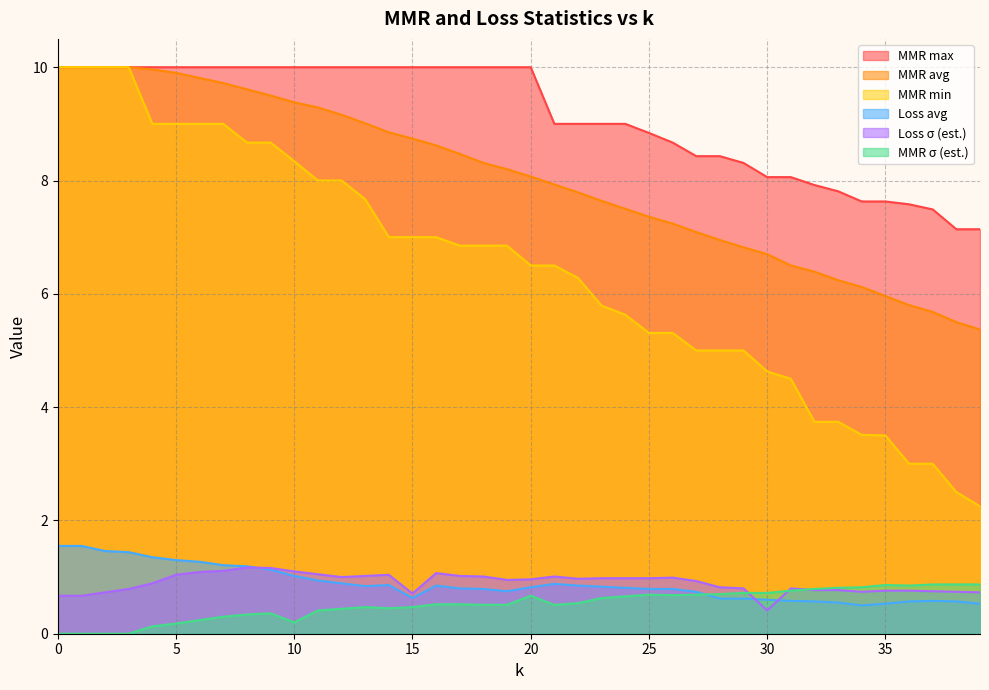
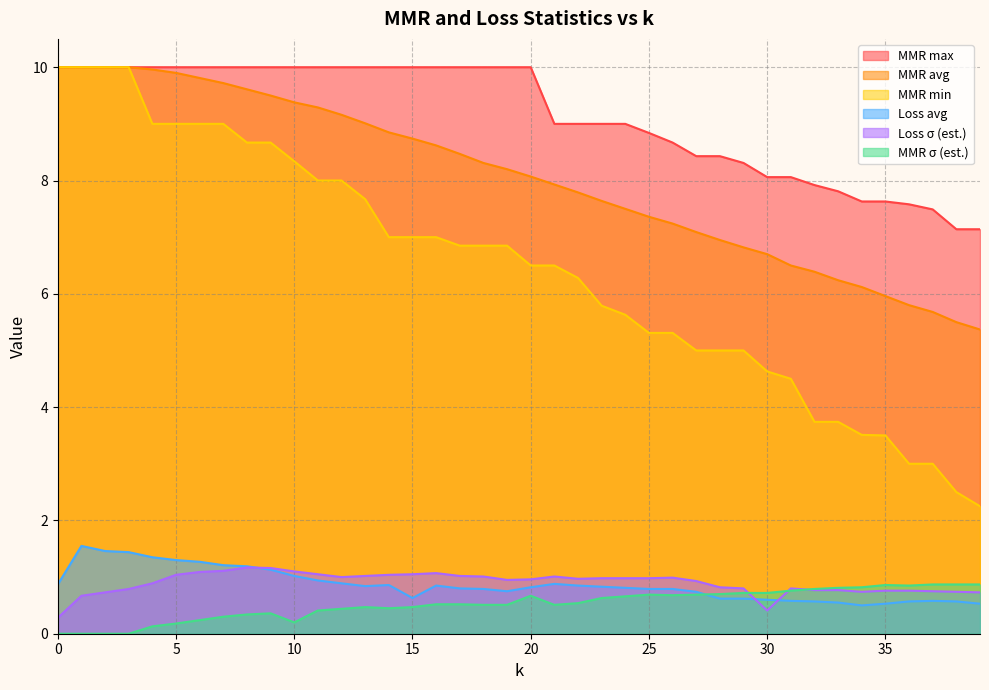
Loss avg, 0: 1.6 -> 0.9
Loss σ (est.), 0: 0.7 -> 0.3
Loss σ (est.), 15: 0.7 -> 1.1
